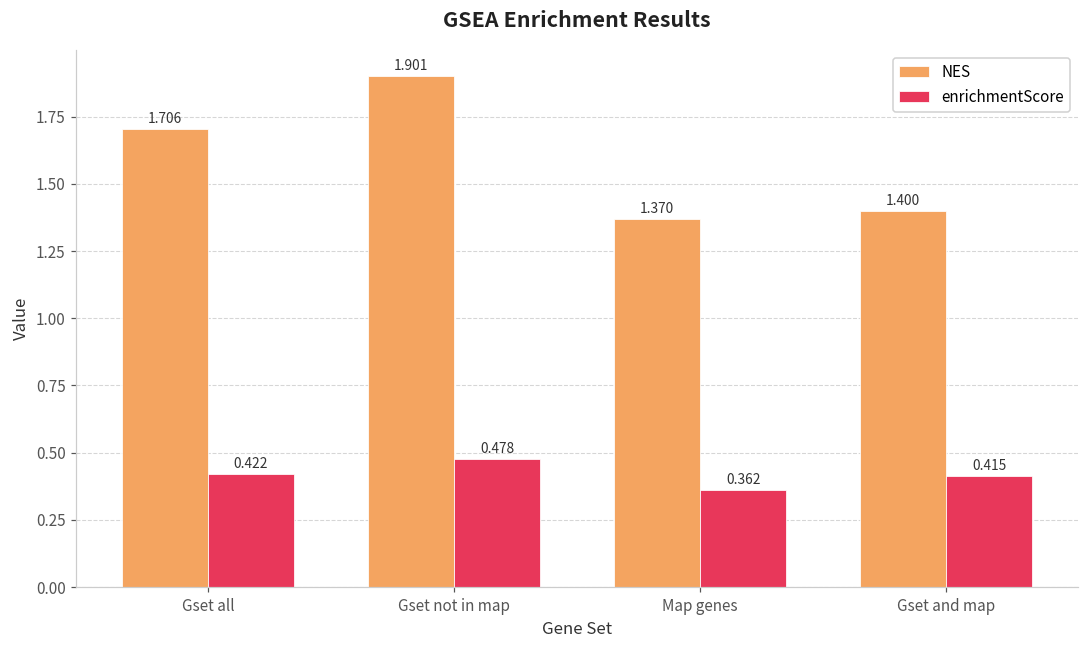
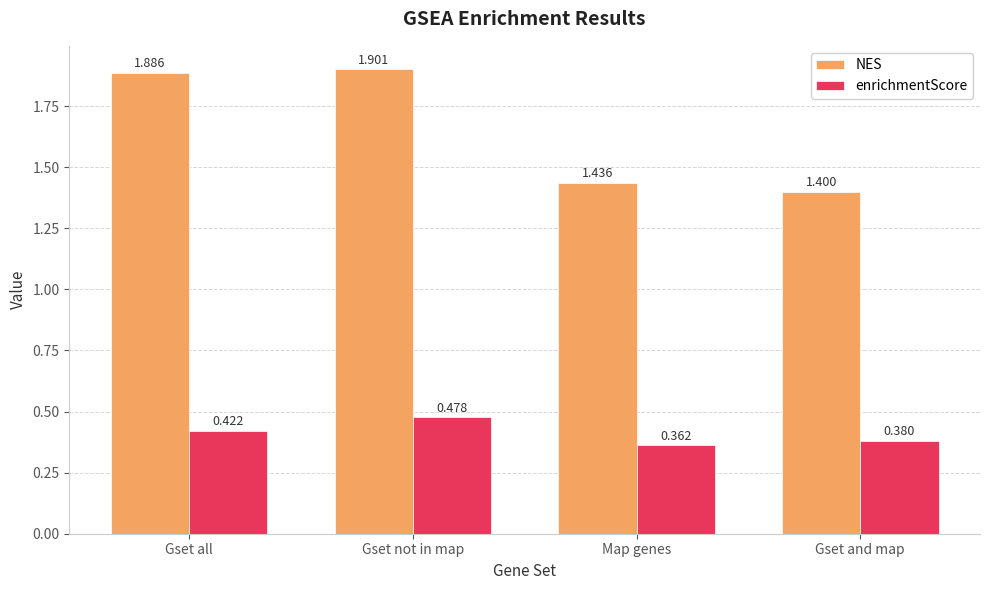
NES, Gset all: 1.706 -> 1.886
NES, Map genes: 1.370 -> 1.436
enrichmentScore, Gset and map: 0.415 -> 0.380
